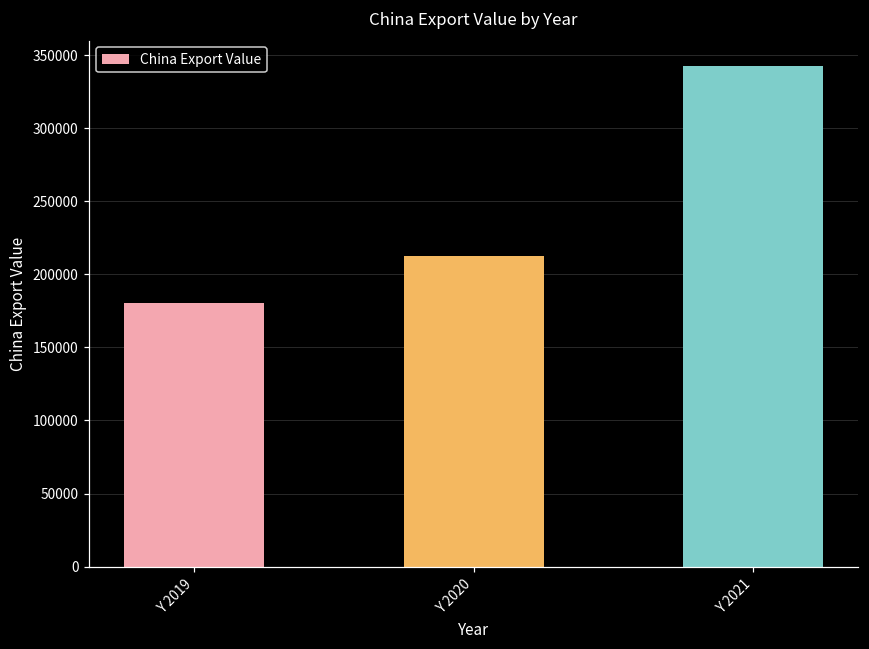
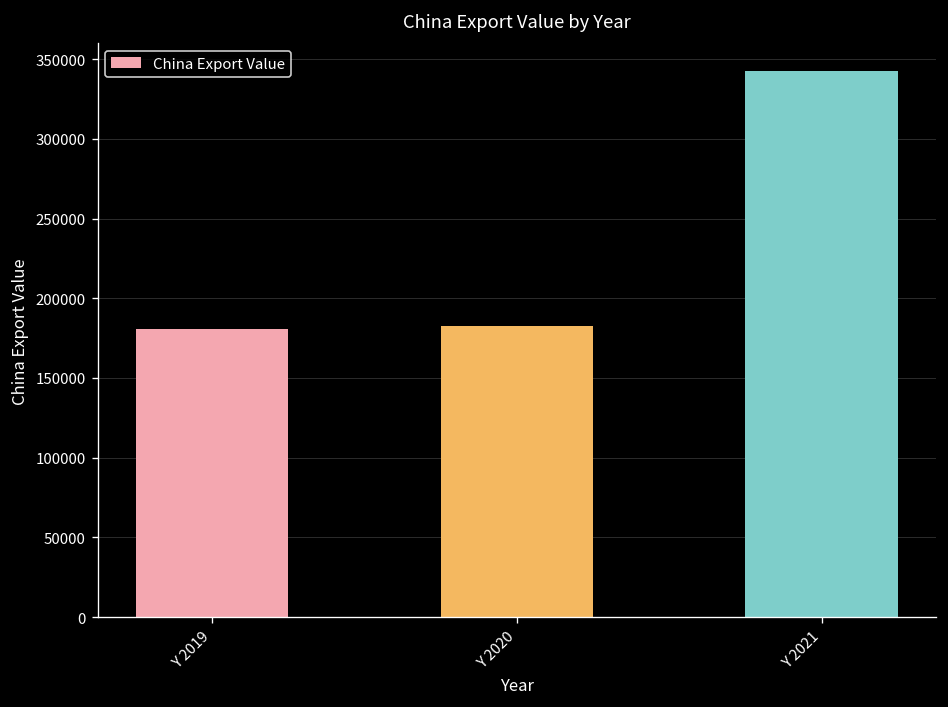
Y 2020: 212000 -> 183000
